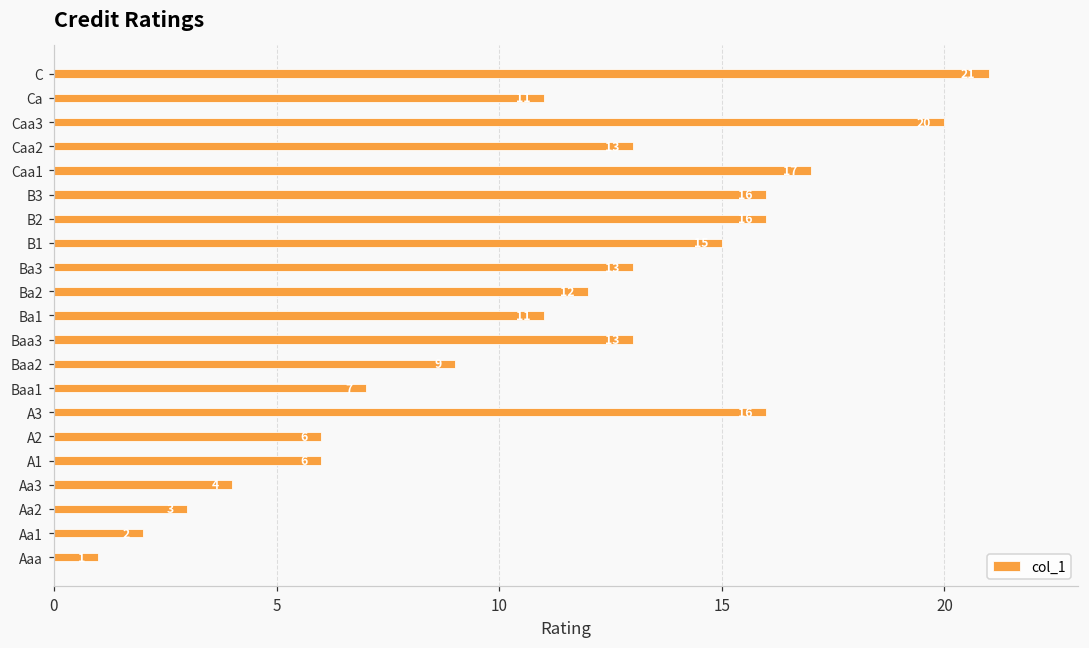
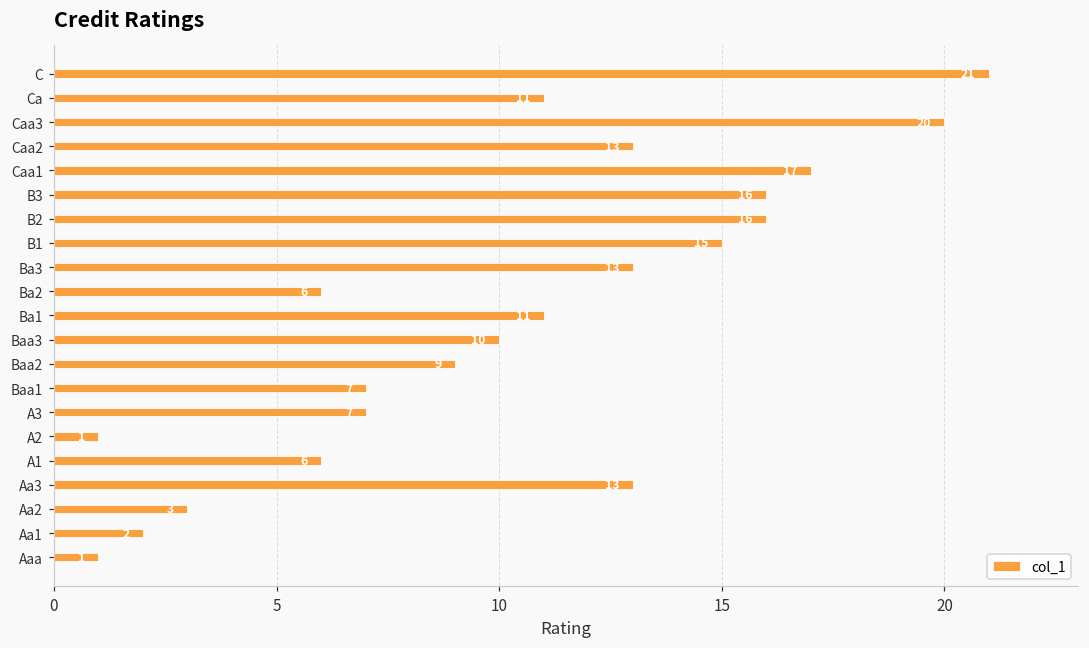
Ba2: 12 -> 6
Baa3: 13 -> 10
A3: 16 -> 7
A2: 6 -> 1
Aa3: 4 -> 13
